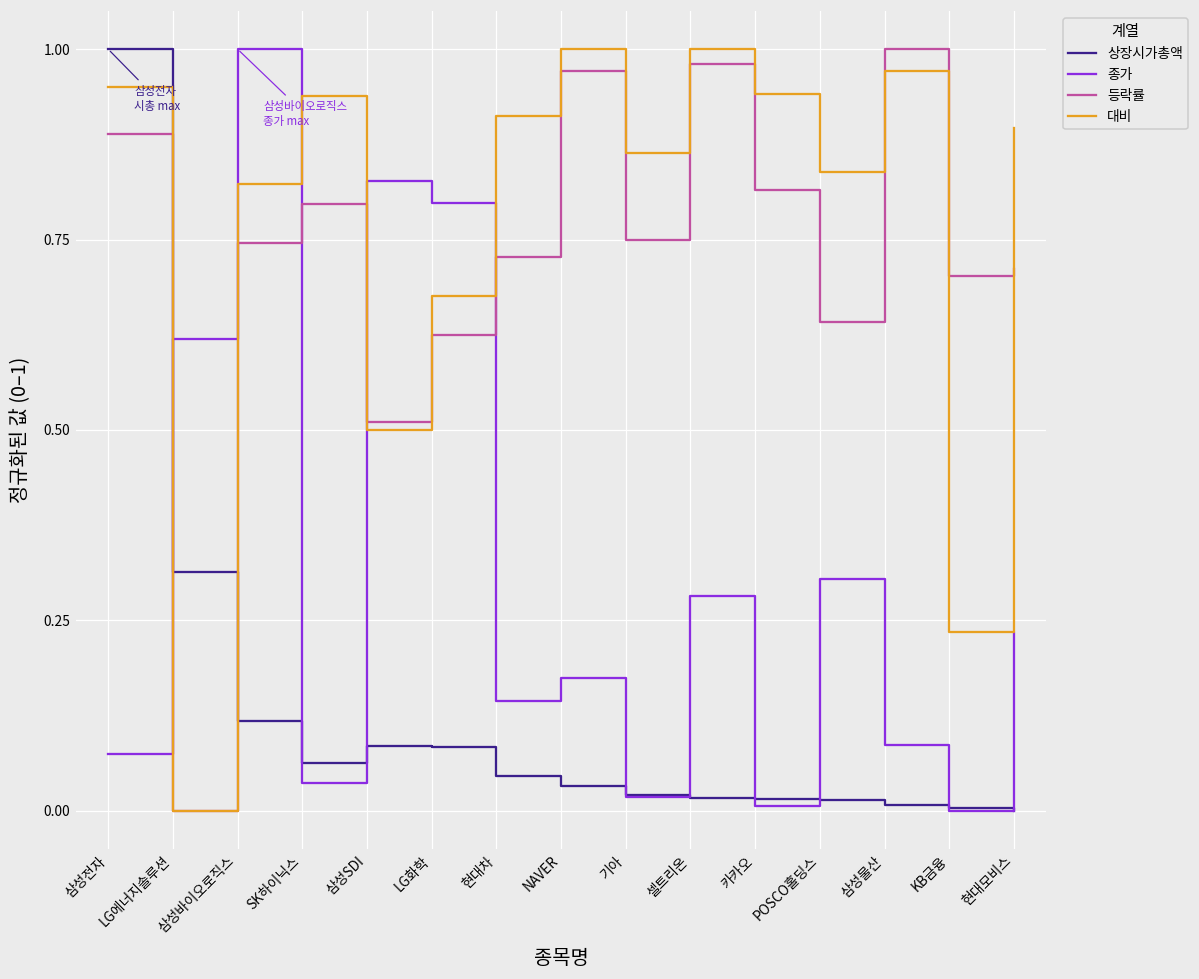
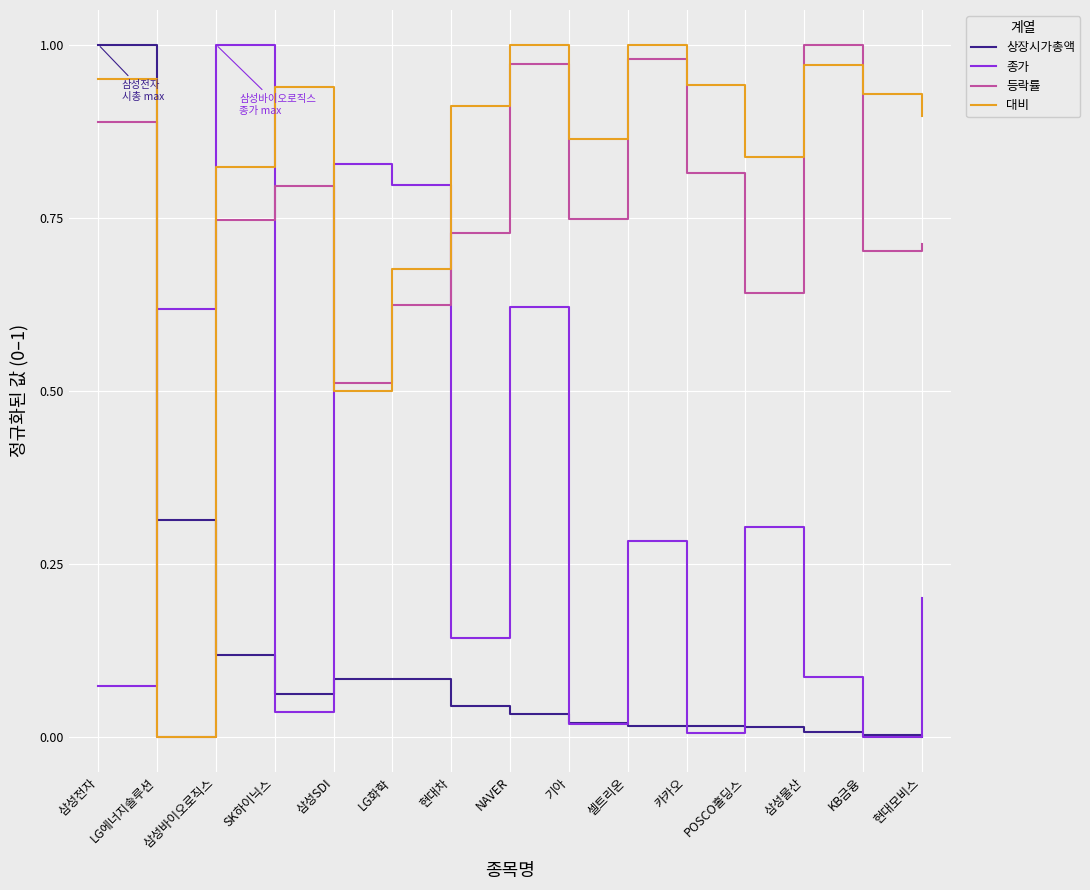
종가, NAVER: 0.17 -> 0.62
대비, KB금융: 0.24 -> 0.93
종가, 현대모비스: 0.23 -> 0.20
